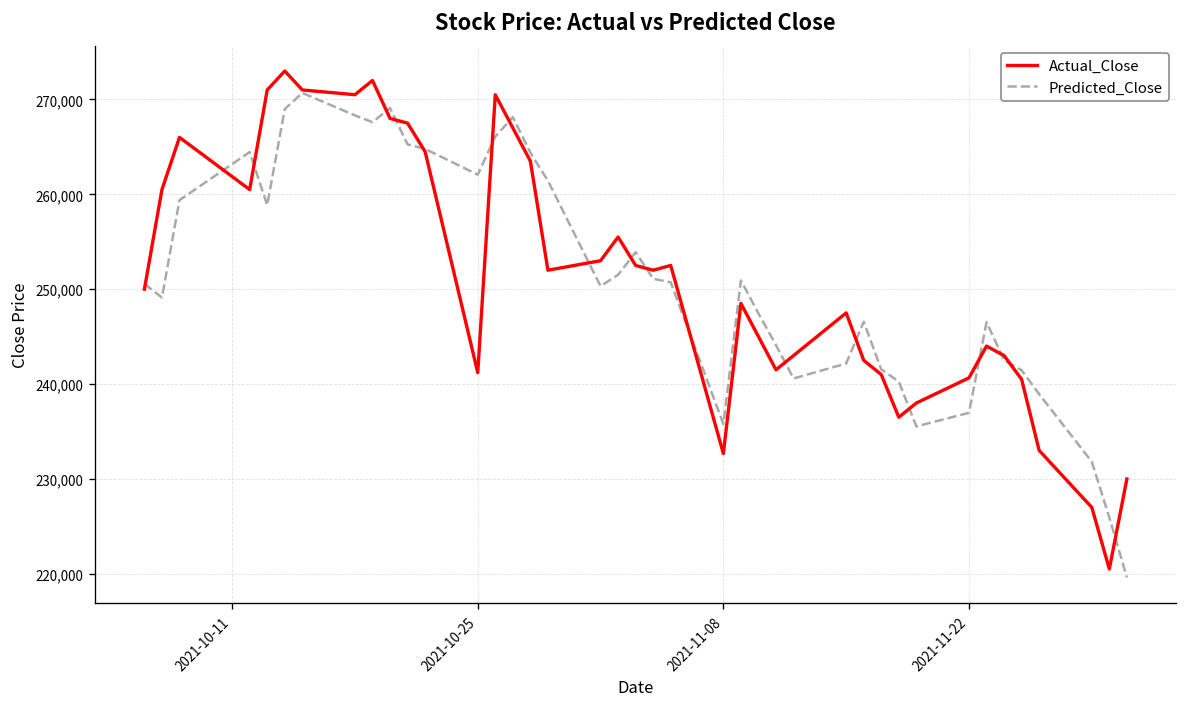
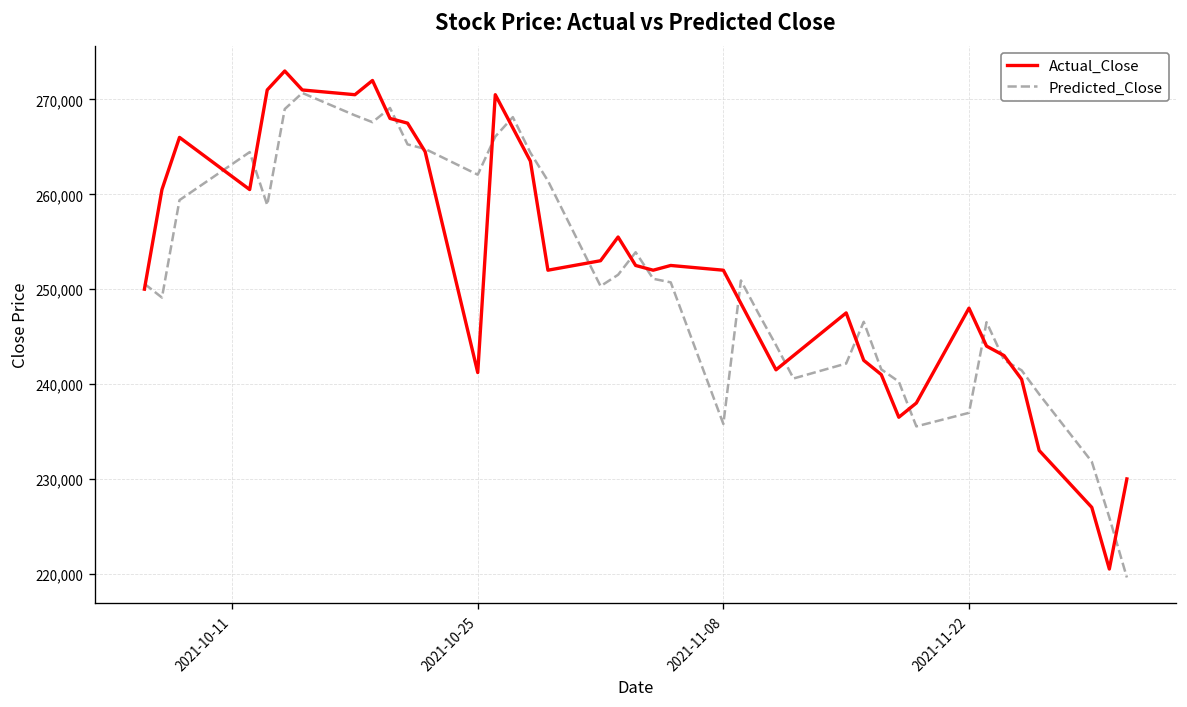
Actual_Close, 2021-11-08: 233,000 -> 252,000
Actual_Close, 2021-11-22: 241,000 -> 248,000
